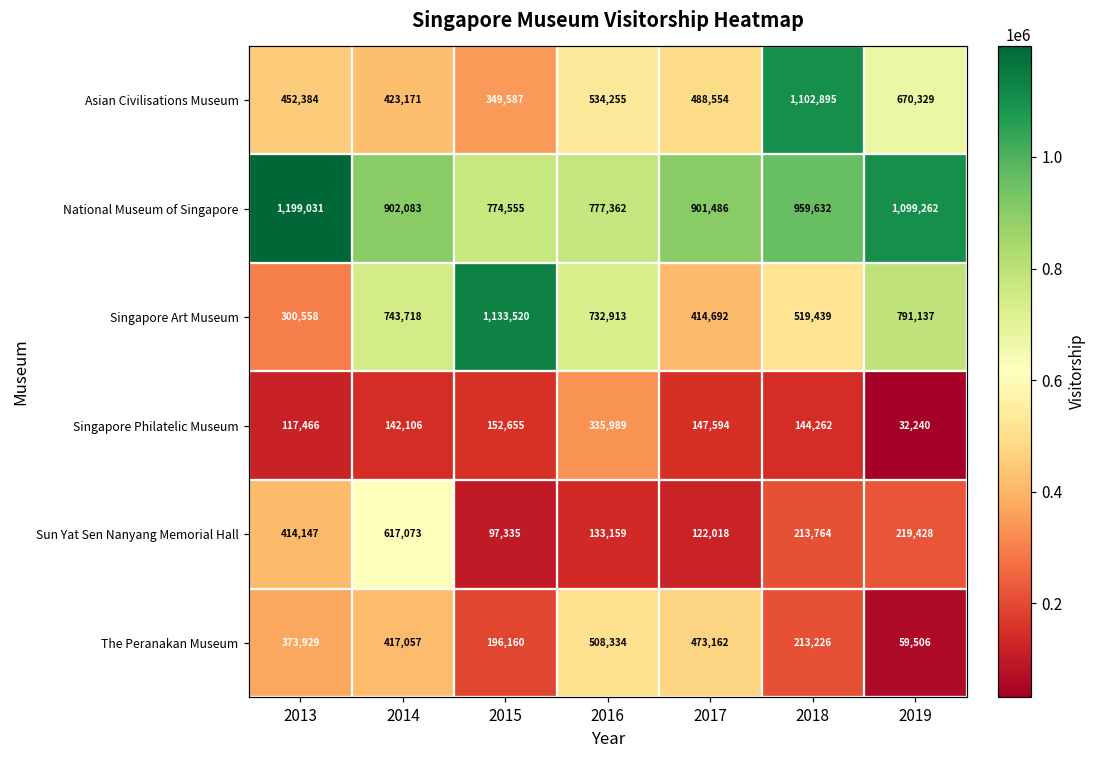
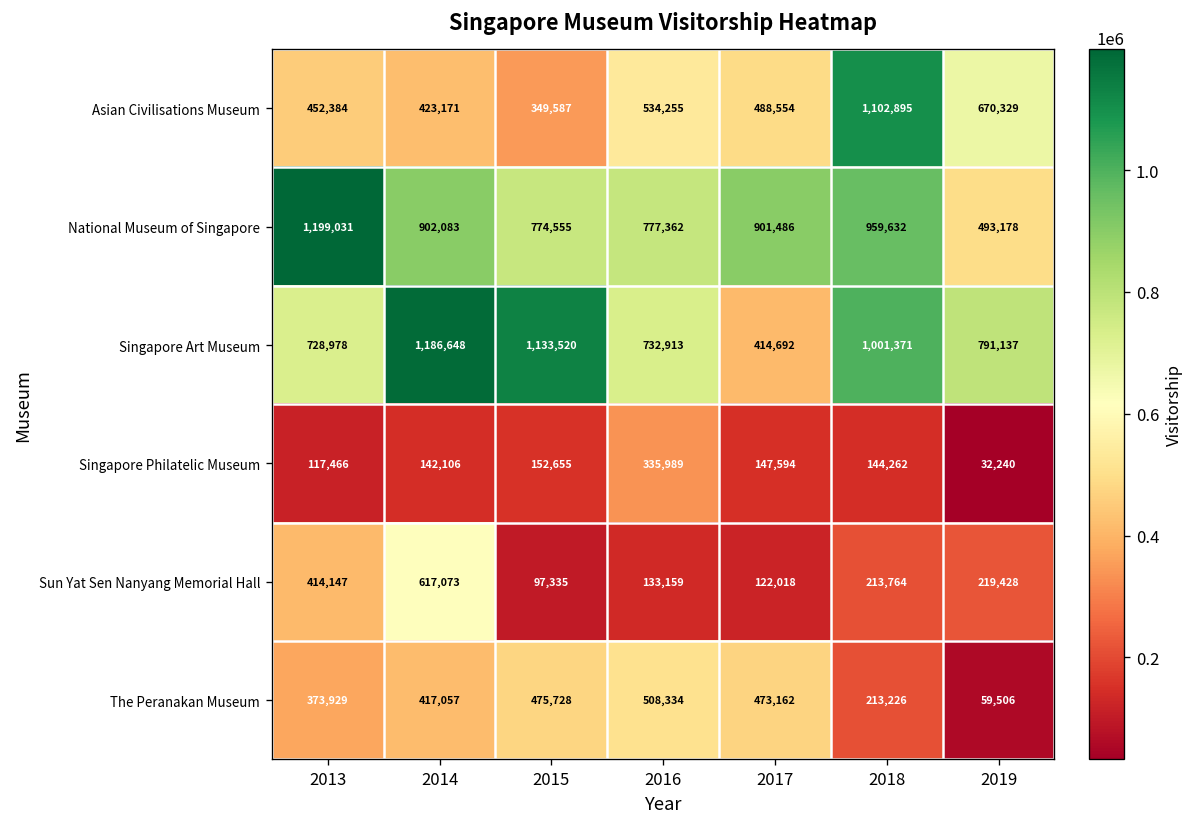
National Museum of Singapore, 2019: 1,099,262 -> 493,178
Singapore Art Museum, 2013: 300,558 -> 728,978
Singapore Art Museum, 2014: 743,718 -> 1,186,648
Singapore Art Museum, 2018: 519,439 -> 1,001,371
The Peranakan Museum, 2015: 196,160 -> 475,728
